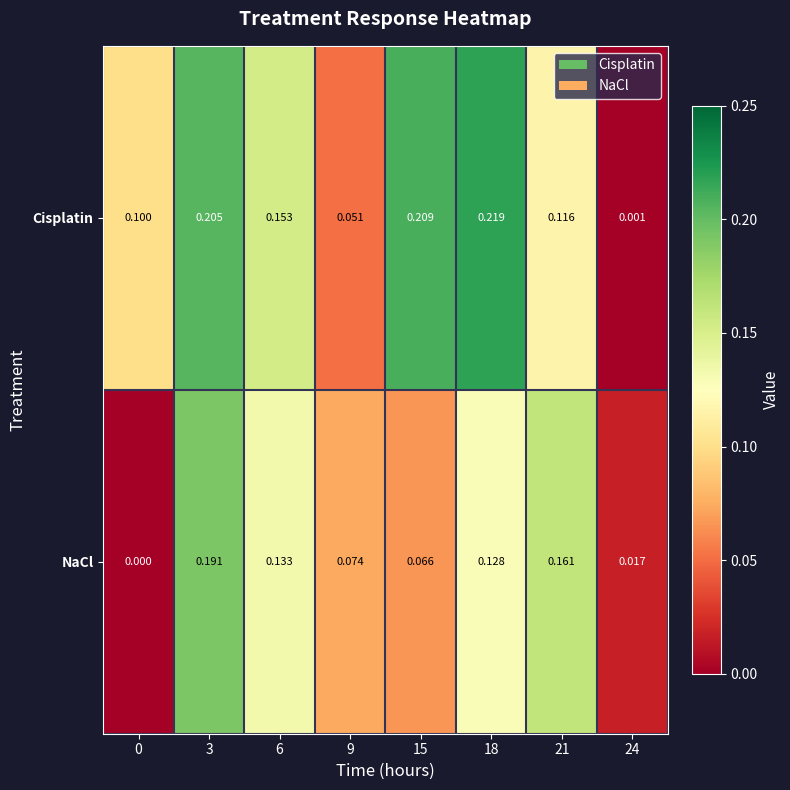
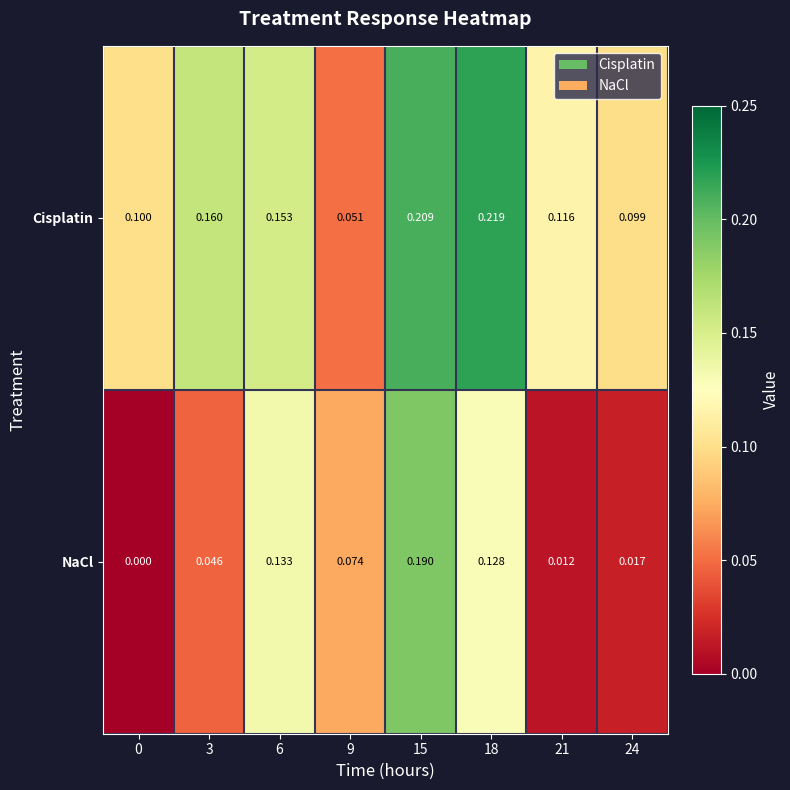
Cisplatin, 3: 0.205 -> 0.160
Cisplatin, 24: 0.001 -> 0.099
NaCl, 3: 0.191 -> 0.046
NaCl, 15: 0.066 -> 0.190
NaCl, 21: 0.161 -> 0.012
